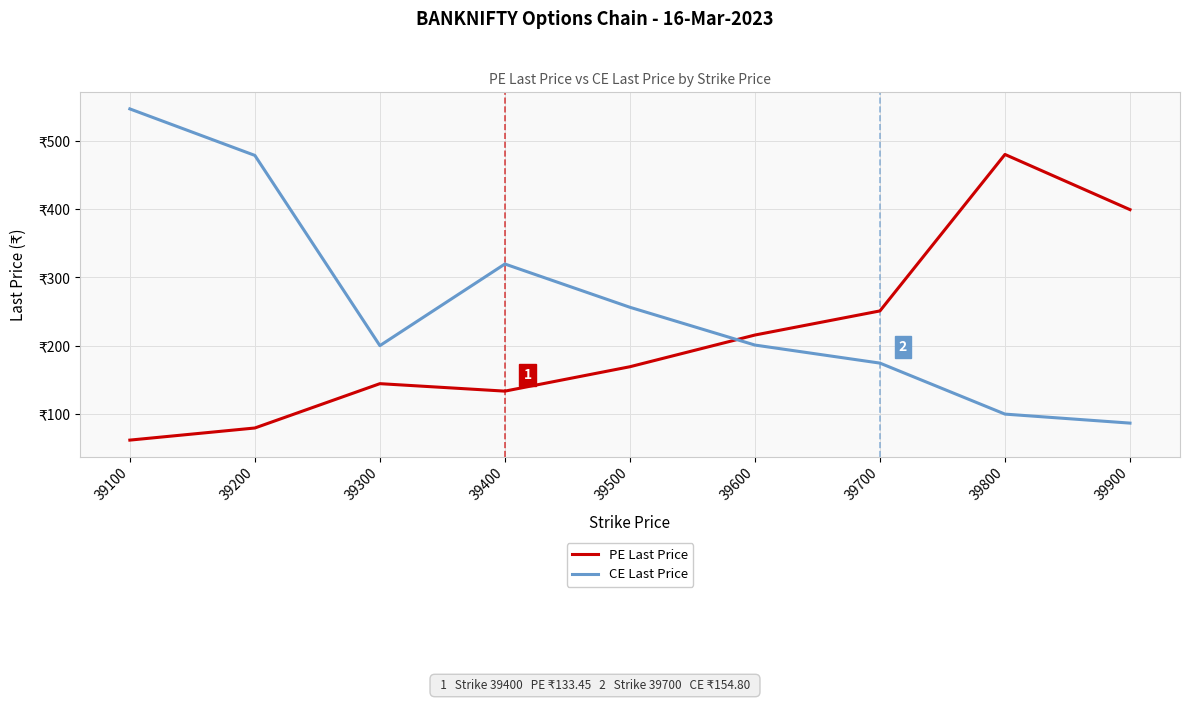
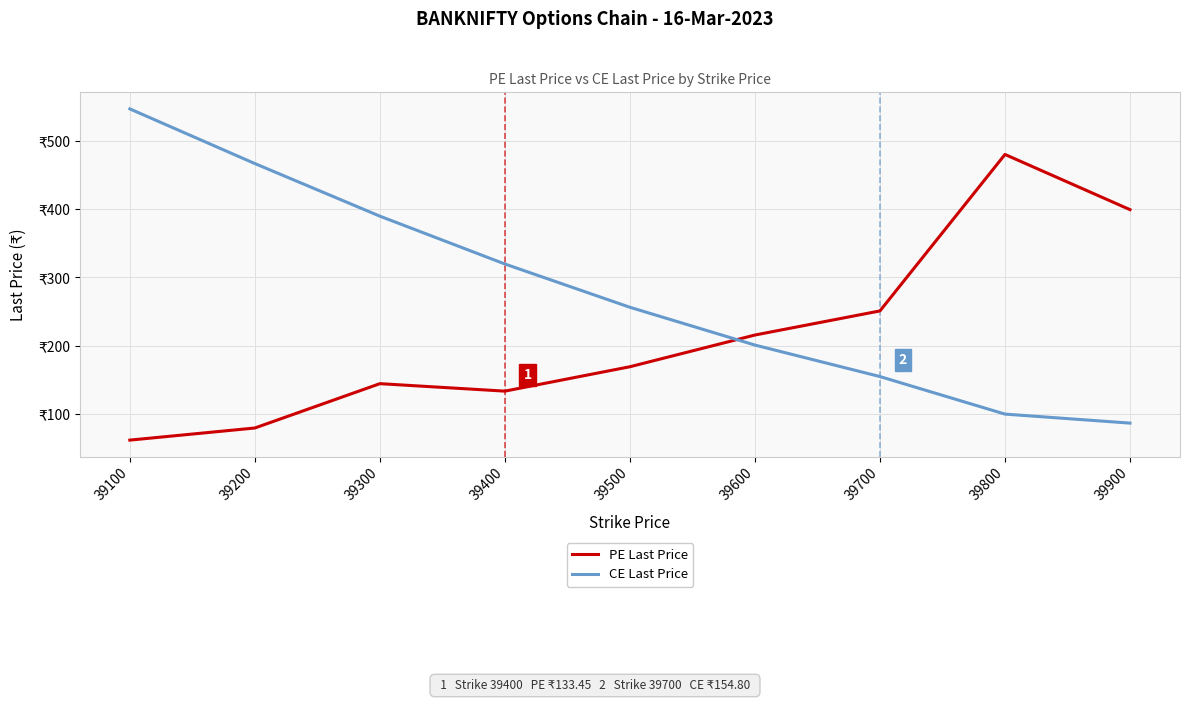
CE Last Price, 39200: ₹480 -> ₹470
CE Last Price, 39300: ₹200 -> ₹390
CE Last Price, 39700: ₹170 -> ₹150
